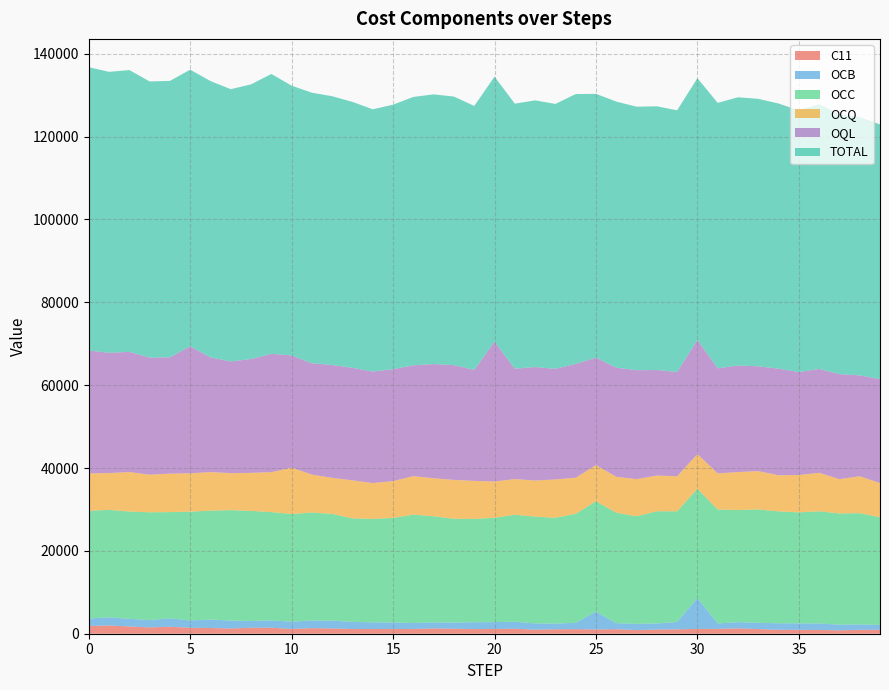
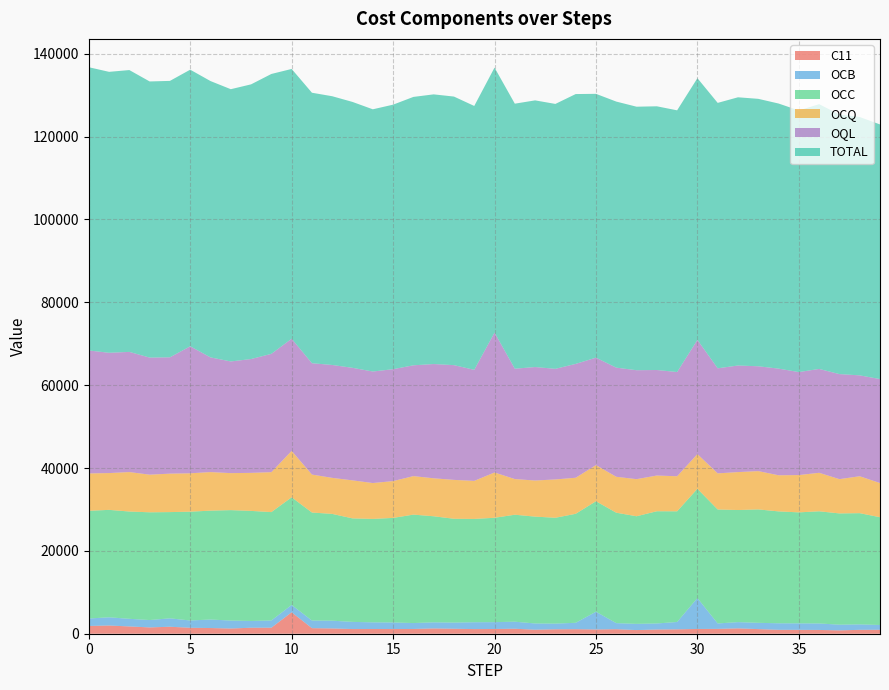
C11, 10: 1000 -> 5000
OCQ, 20: 9000 -> 11000
